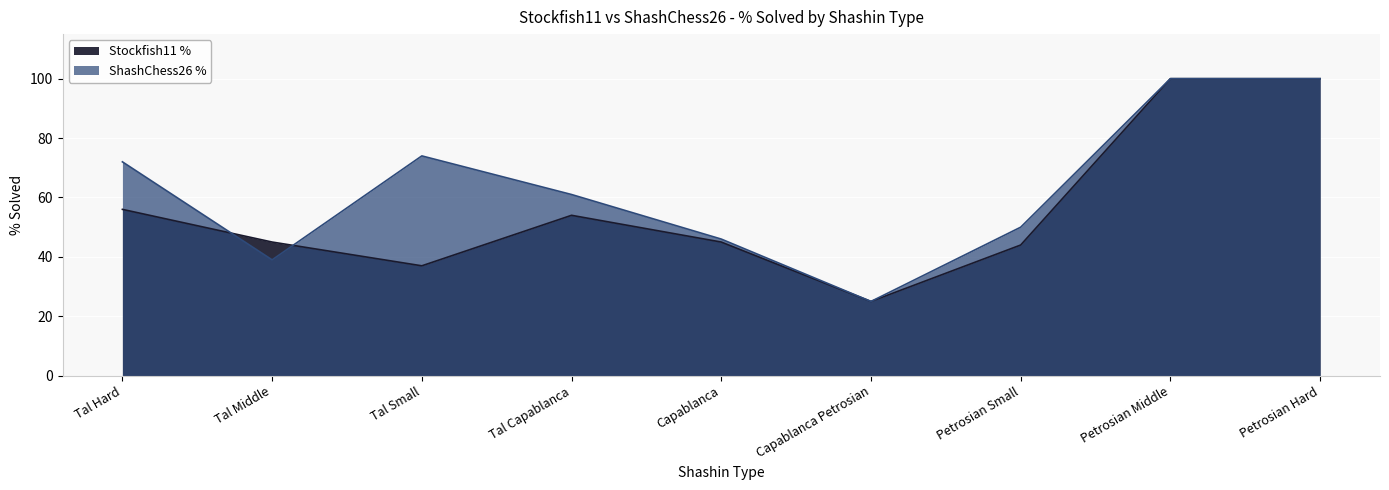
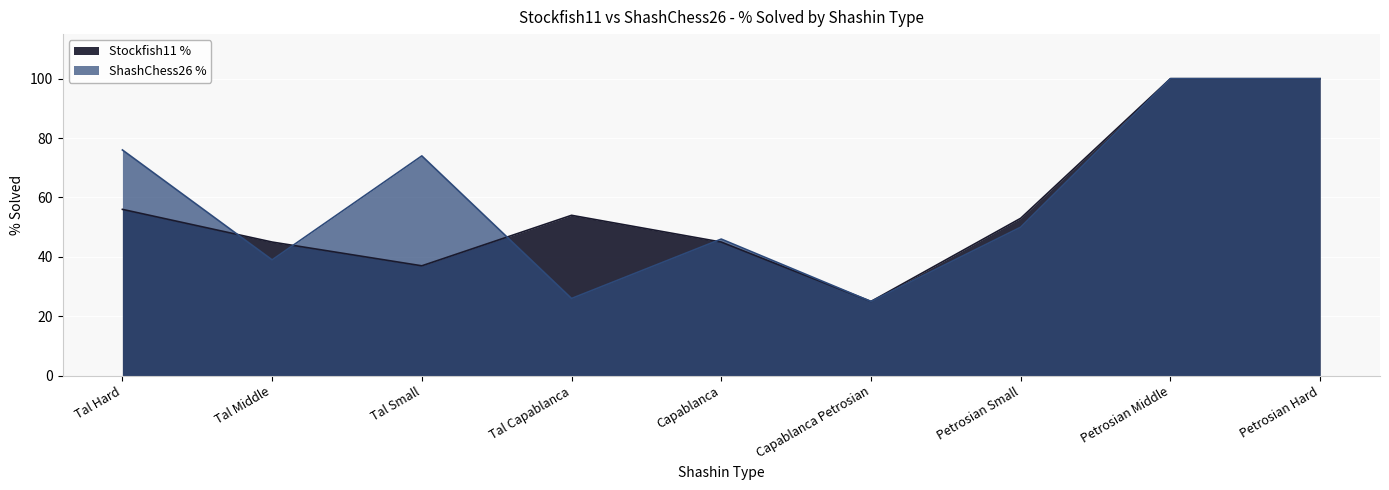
ShashChess26 %, Tal Hard: 72 -> 76
ShashChess26 %, Tal Capablanca: 61 -> 26
Stockfish11 %, Petrosian Small: 44 -> 53
